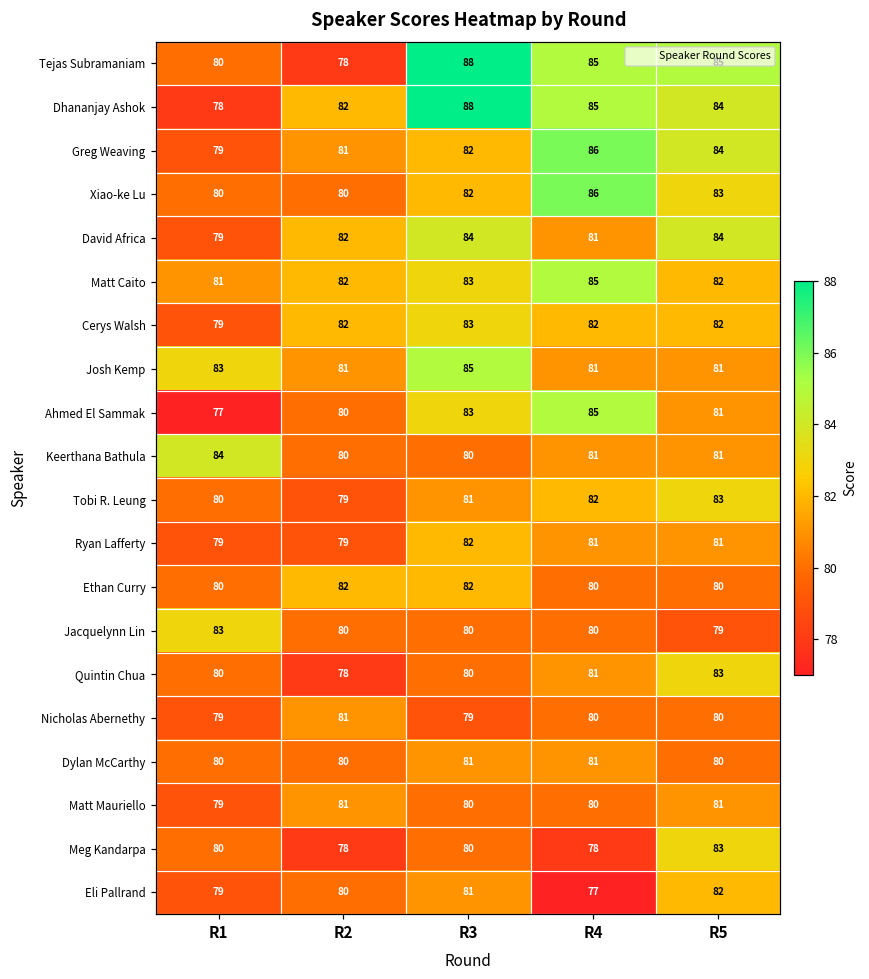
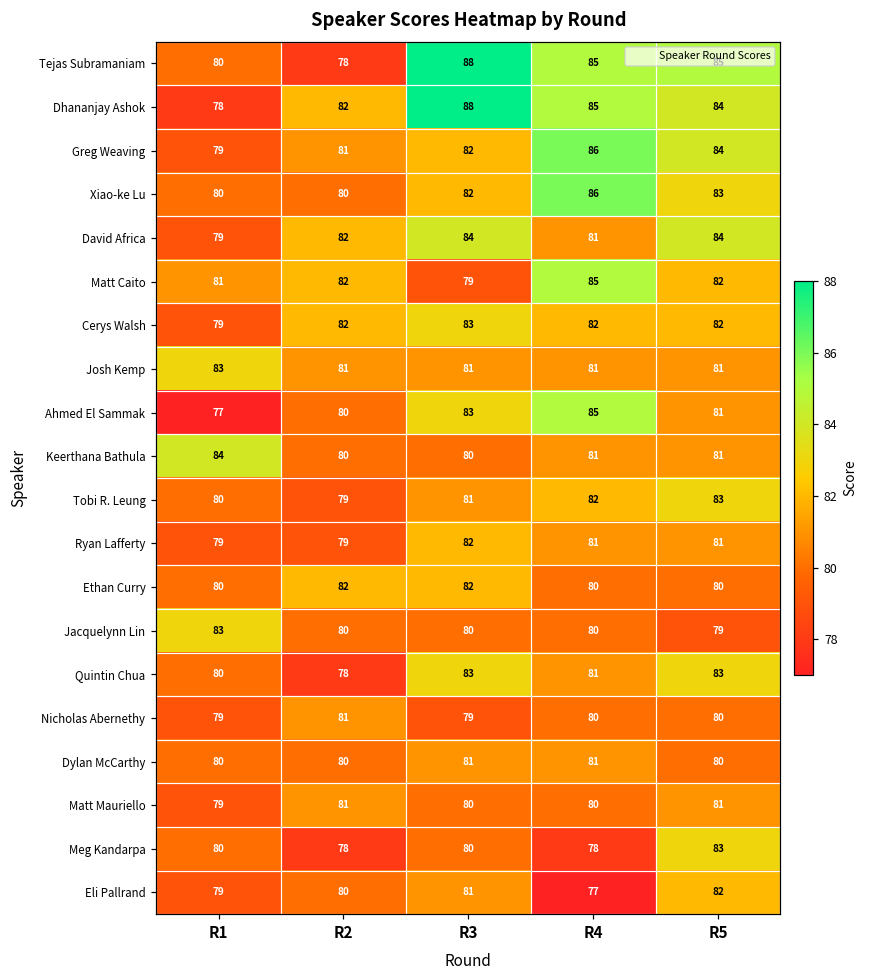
Matt Caito, R3: 83 -> 79
Josh Kemp, R3: 85 -> 81
Quintin Chua, R3: 80 -> 83
